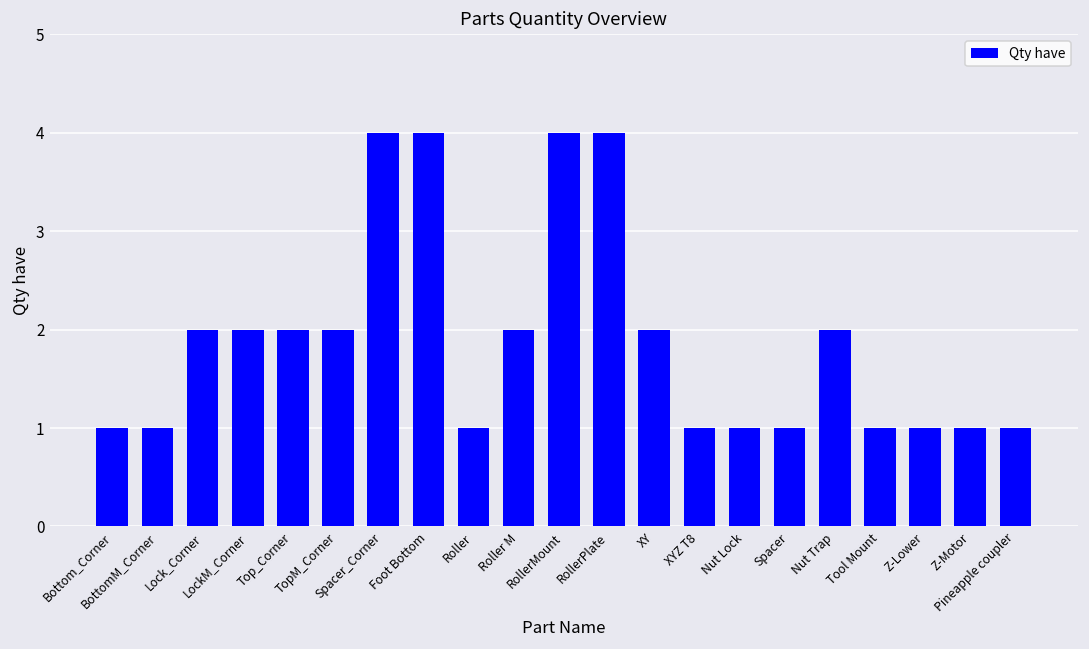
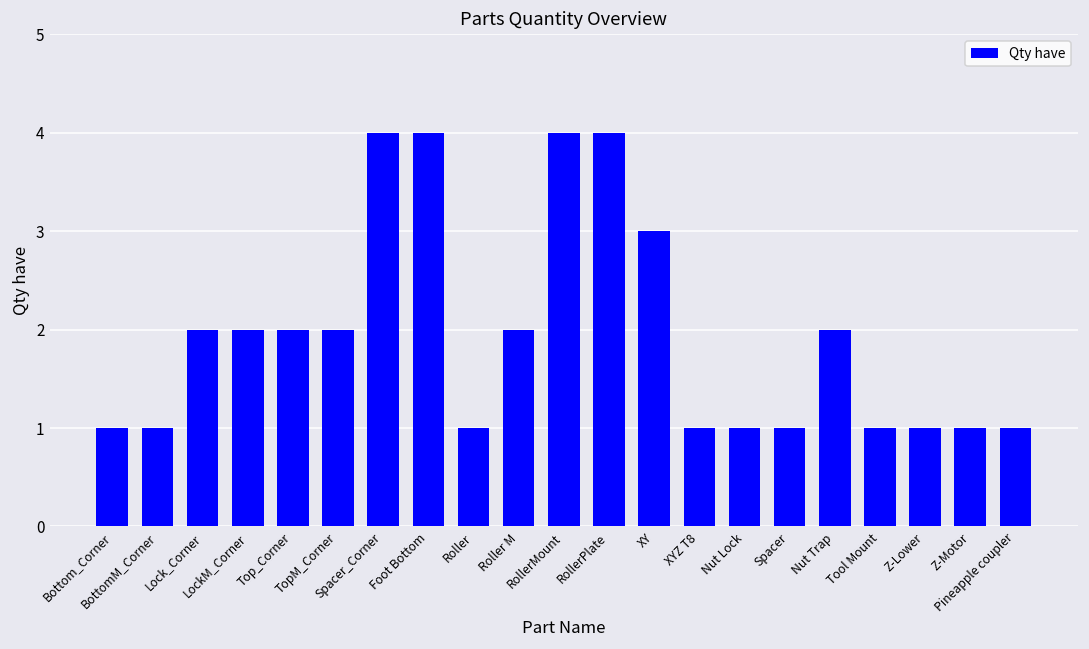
XY: 2 -> 3
